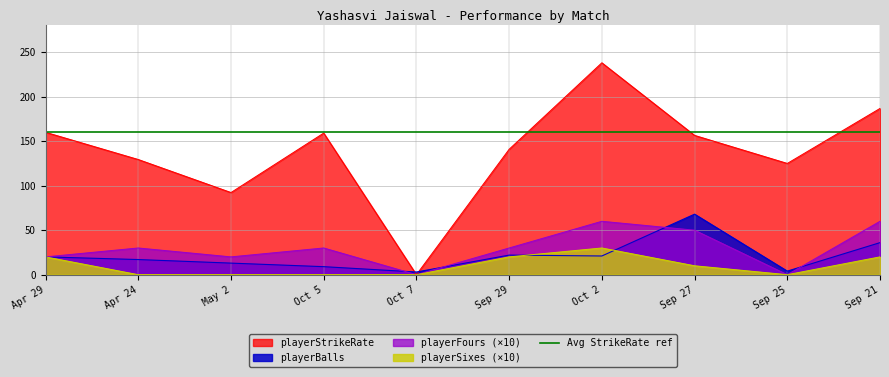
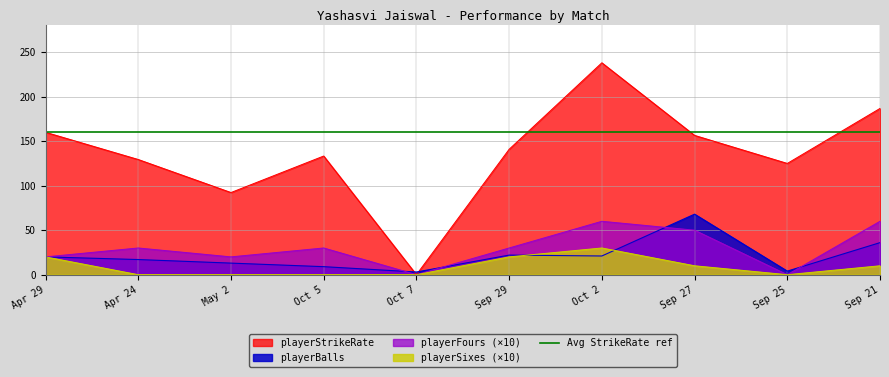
playerStrikeRate, Oct 5: 160 -> 130
playerSixes (×10), Sep 21: 20 -> 10
